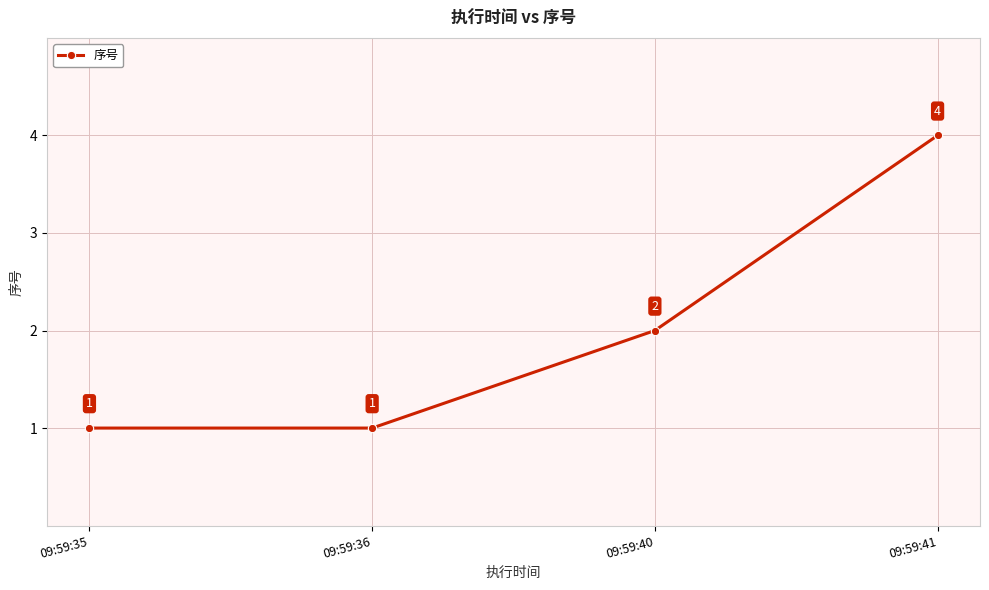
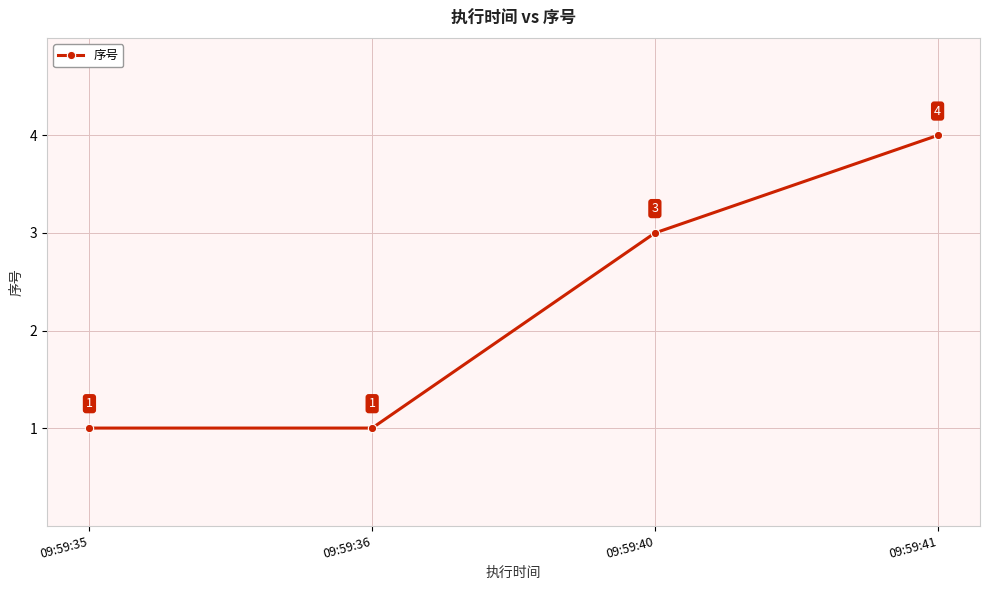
09:59:40: 2 -> 3
